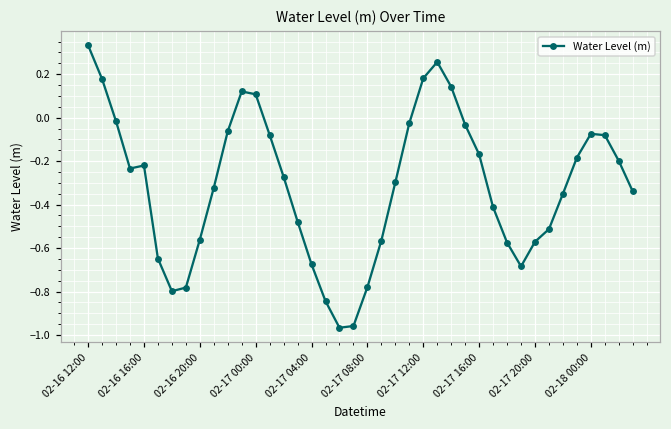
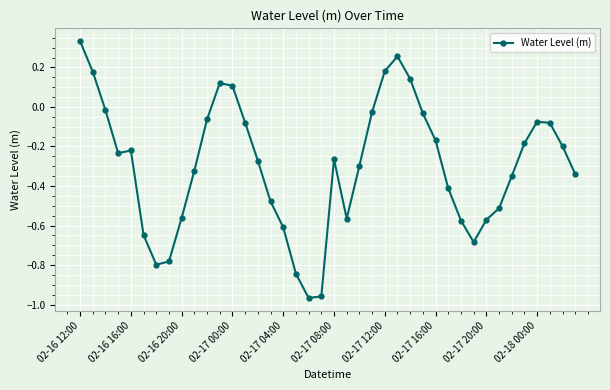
02-17 04:00: -0.67 -> -0.61
02-17 08:00: -0.78 -> -0.26
